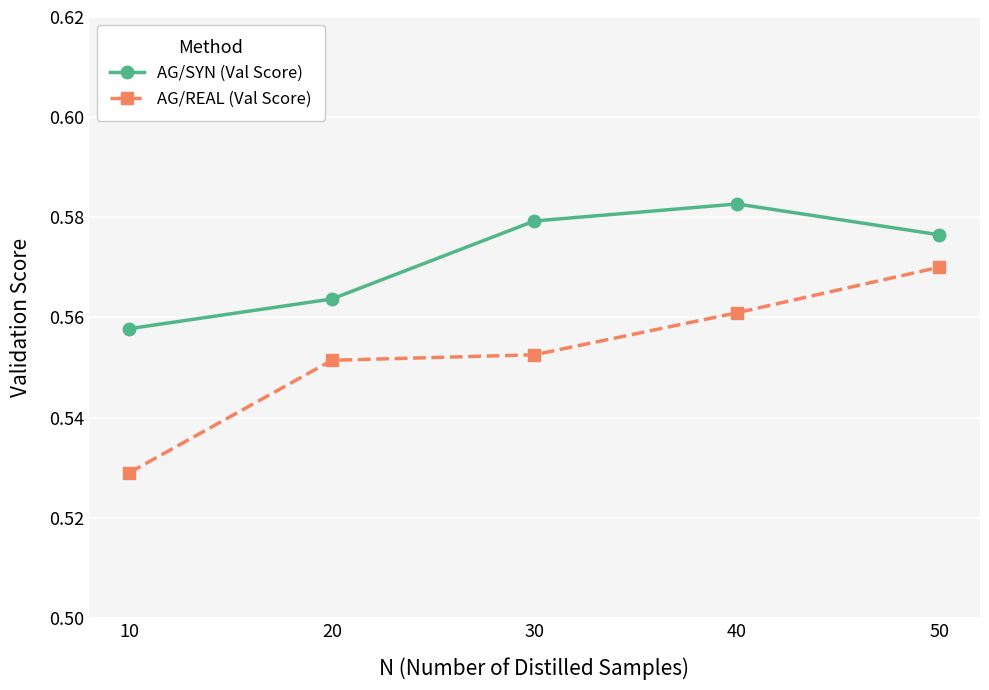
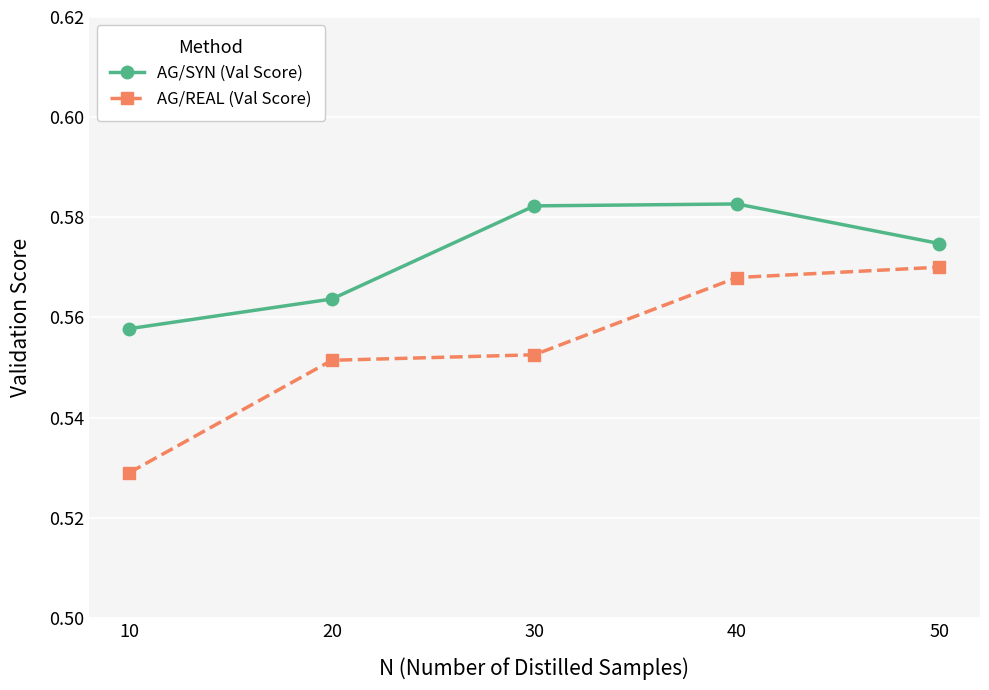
AG/SYN (Val Score), 30: 0.579 -> 0.582
AG/REAL (Val Score), 40: 0.561 -> 0.568
AG/SYN (Val Score), 50: 0.576 -> 0.575
